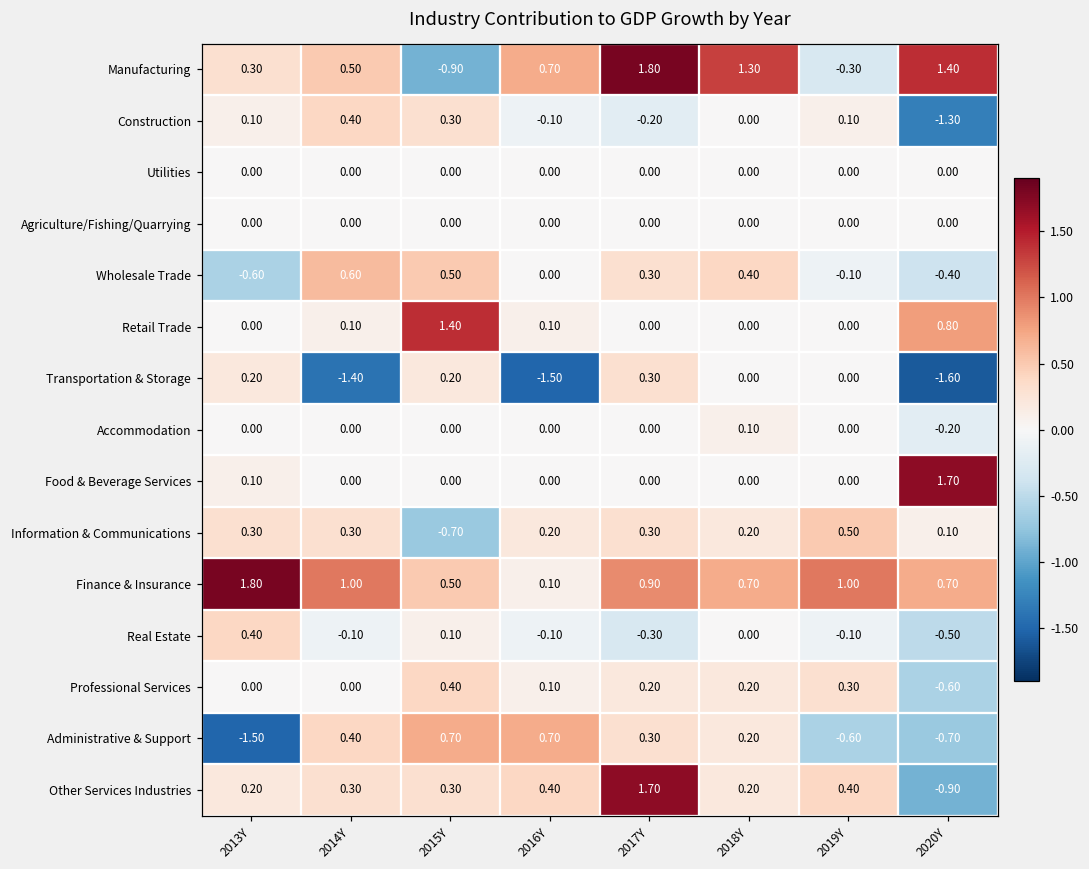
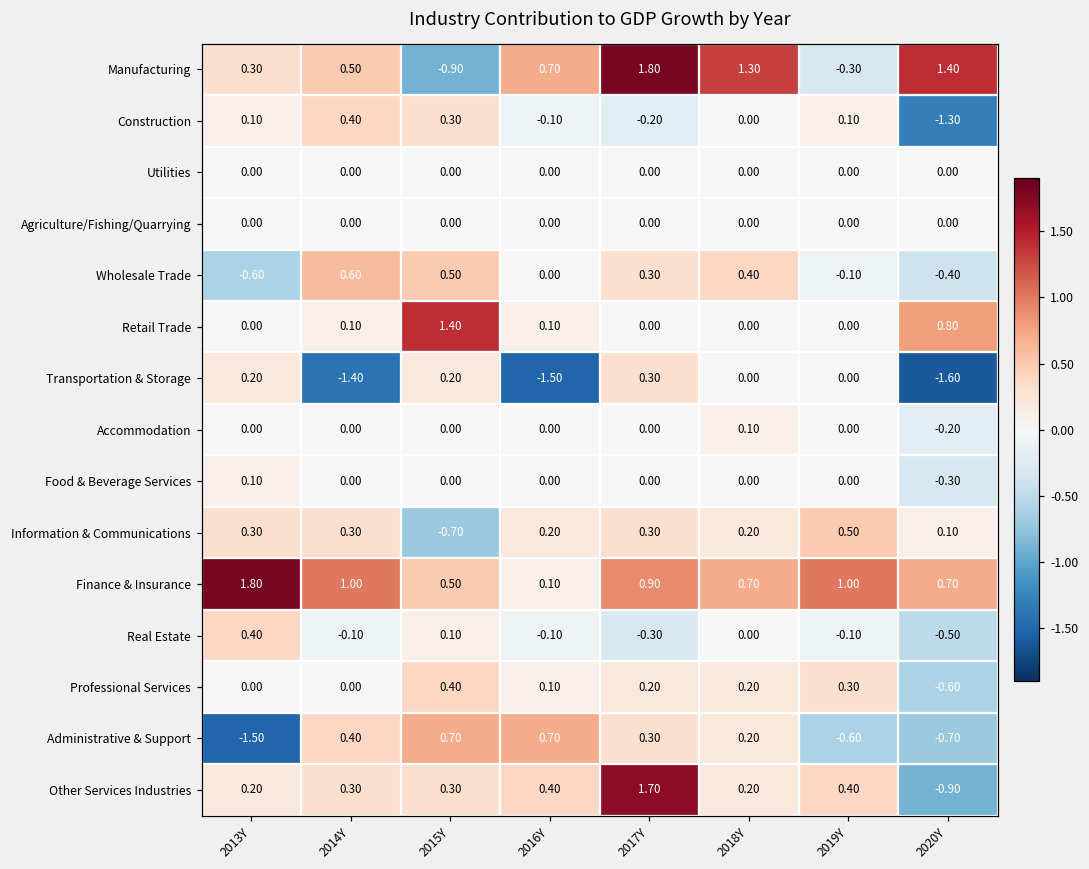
Food & Beverage Services, 2020Y: 1.70 -> -0.30
